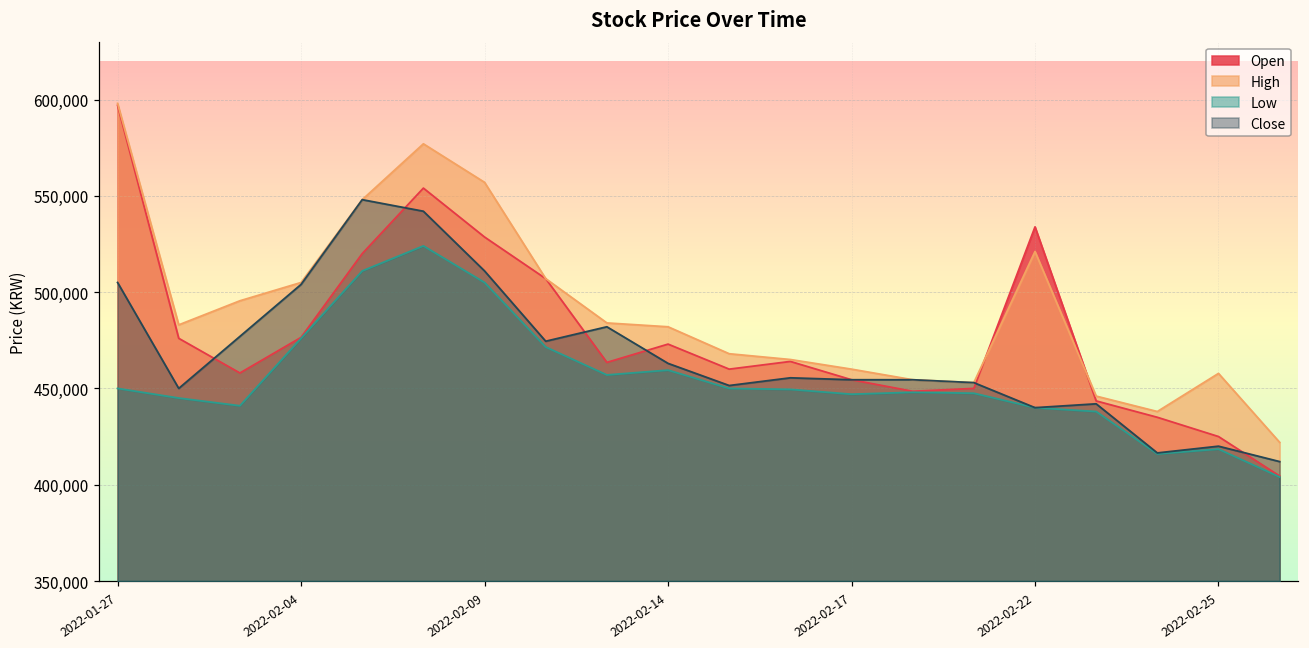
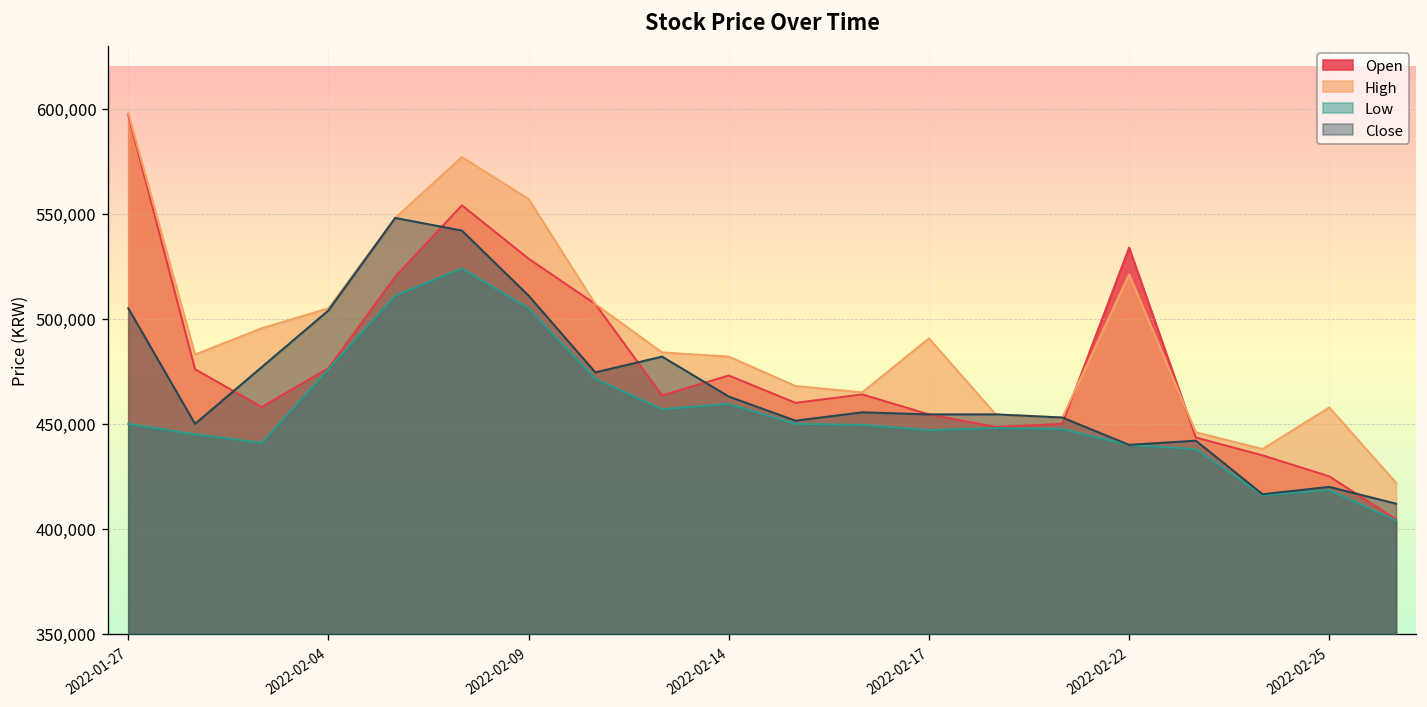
High, 2022-02-17: 460,000 -> 491,000
